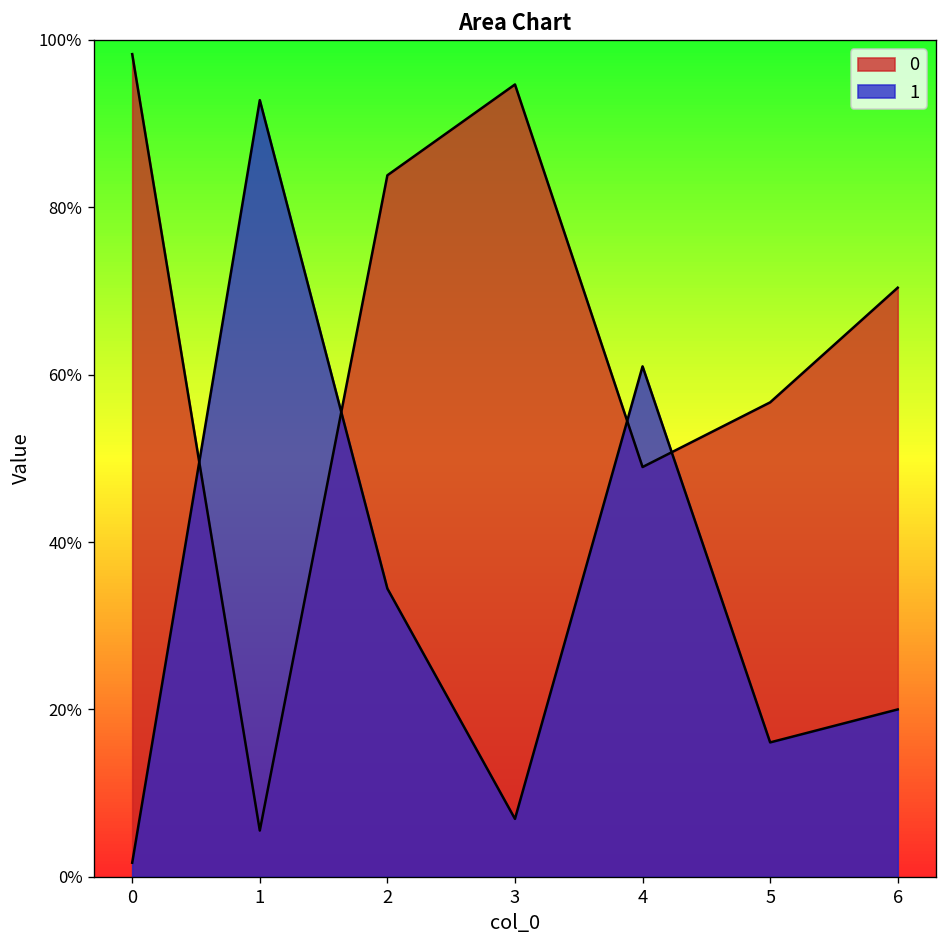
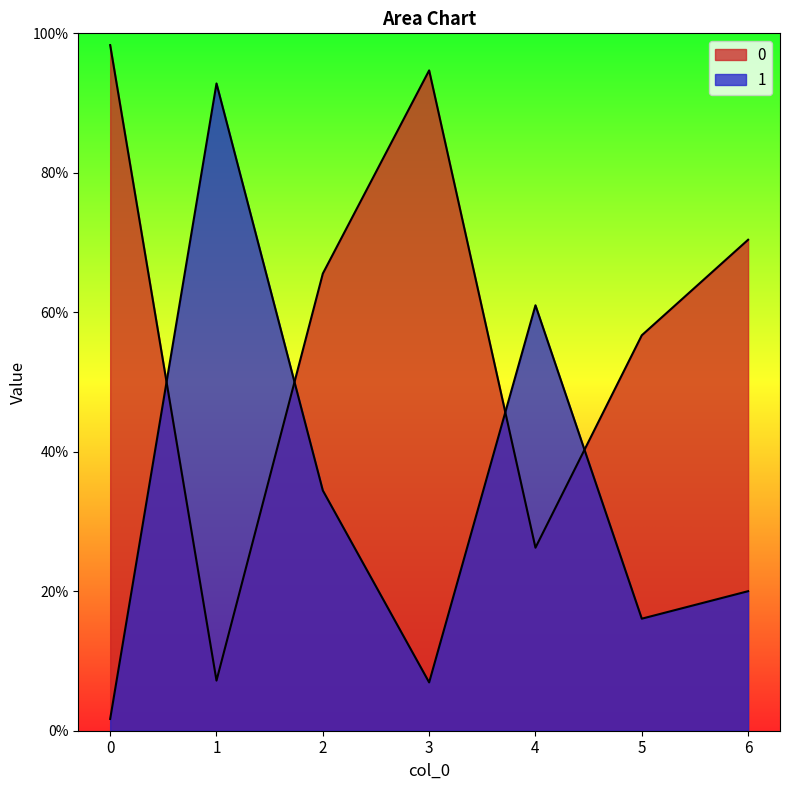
0, 1: 6% -> 7%
0, 2: 84% -> 66%
0, 4: 49% -> 26%
